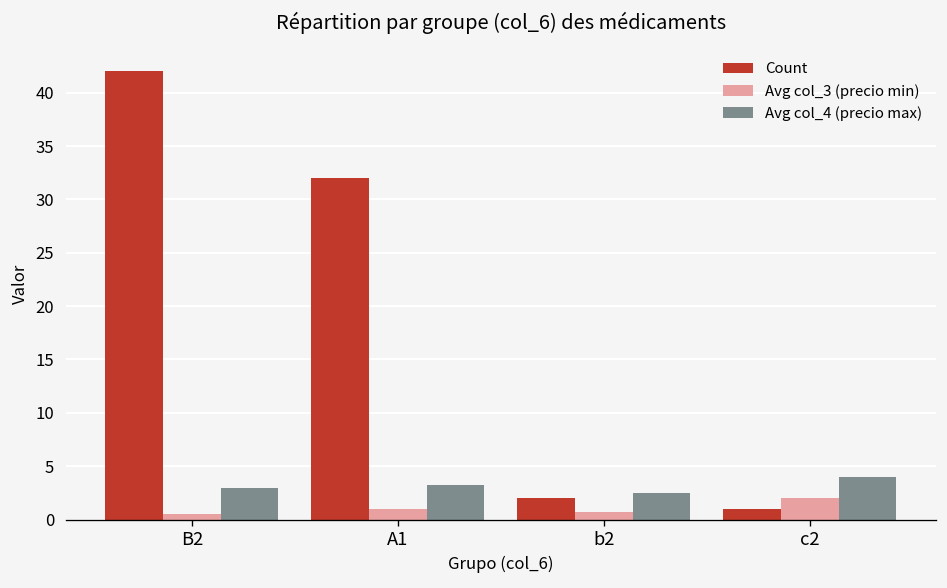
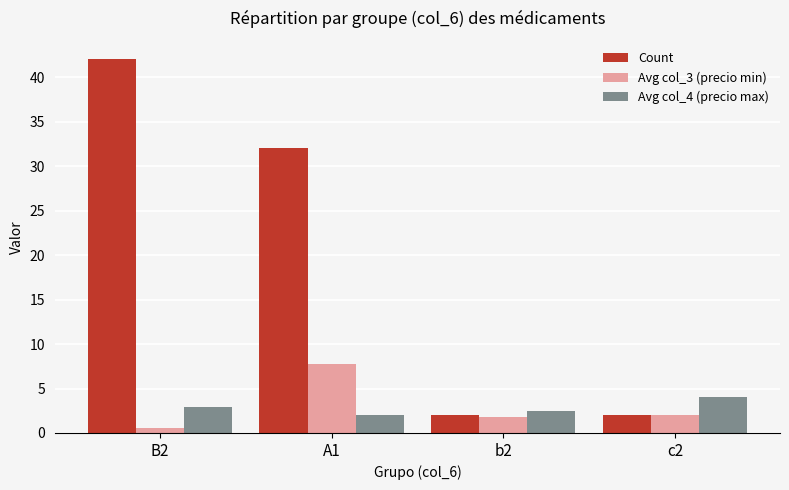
Avg col_3 (precio min), A1: 1 -> 8
Avg col_4 (precio max), A1: 3 -> 2
Avg col_3 (precio min), b2: 1 -> 2
Count, c2: 1 -> 2
